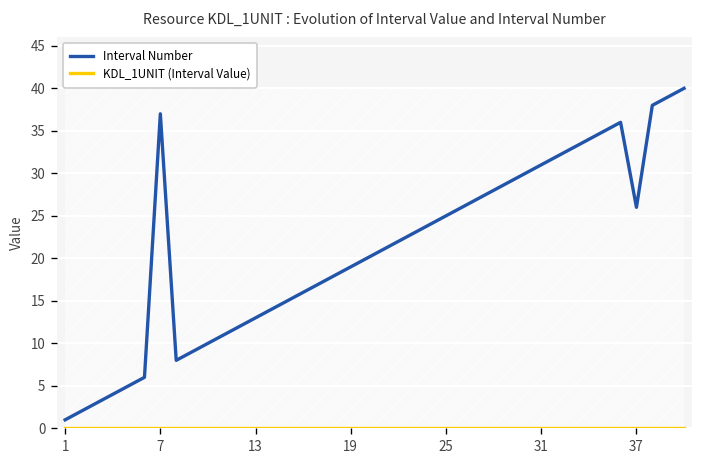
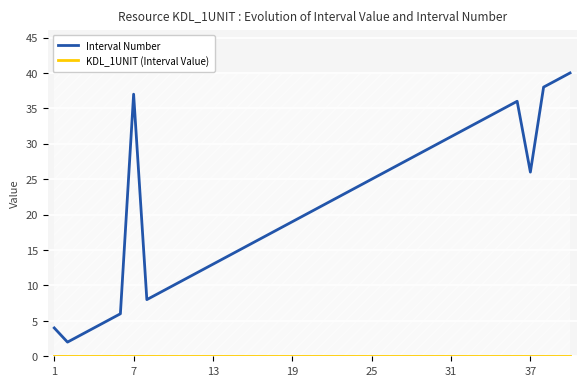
Interval Number, 1: 1 -> 4
